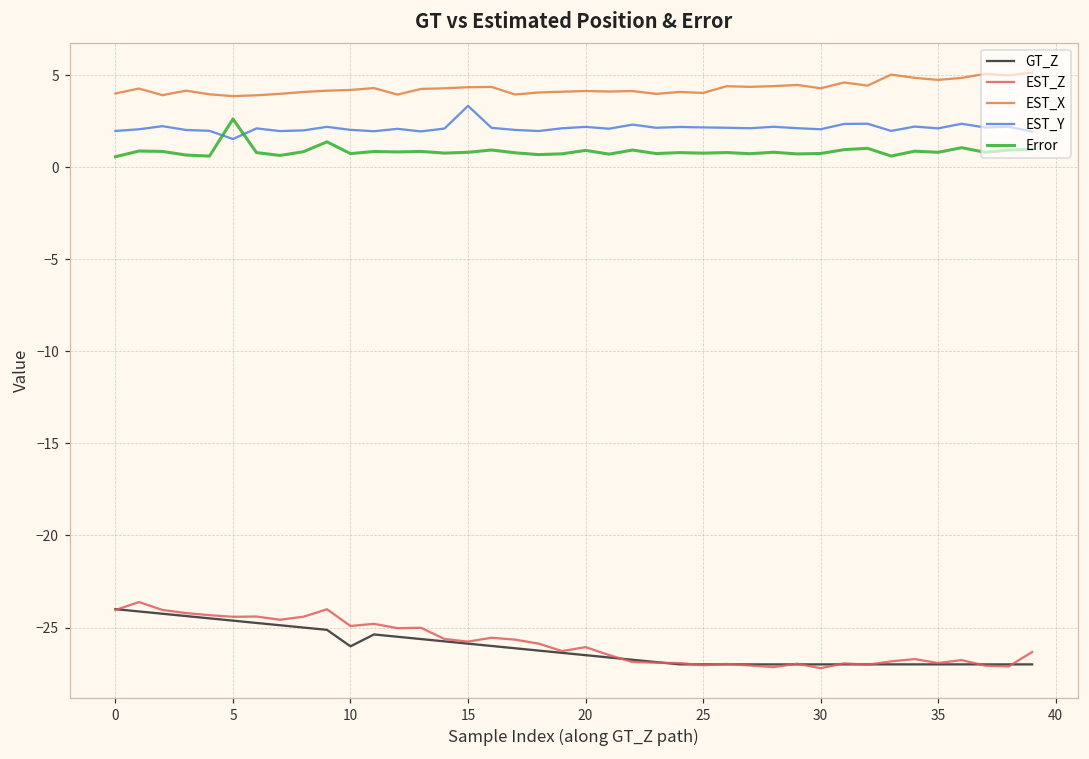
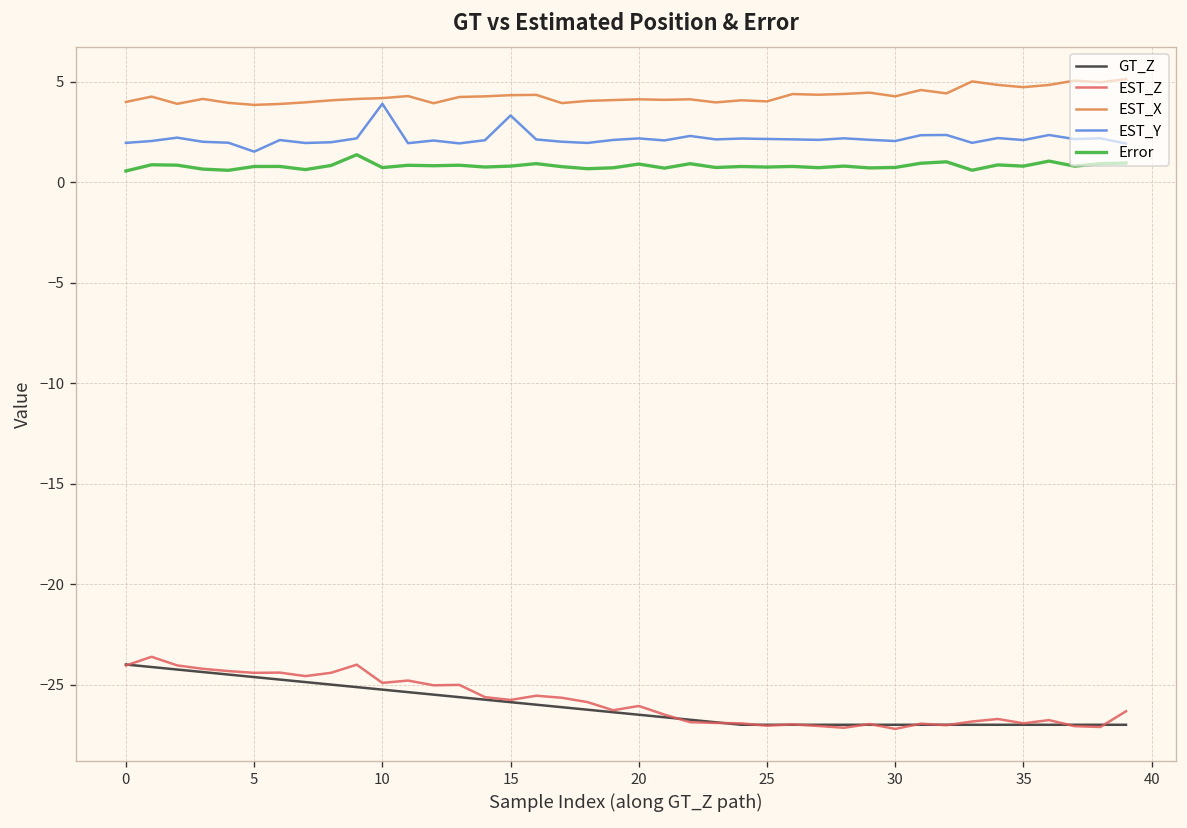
Error, 5: 2.6 -> 0.8
GT_Z, 10: -26.0 -> -25.3
EST_Y, 10: 2.0 -> 3.9
